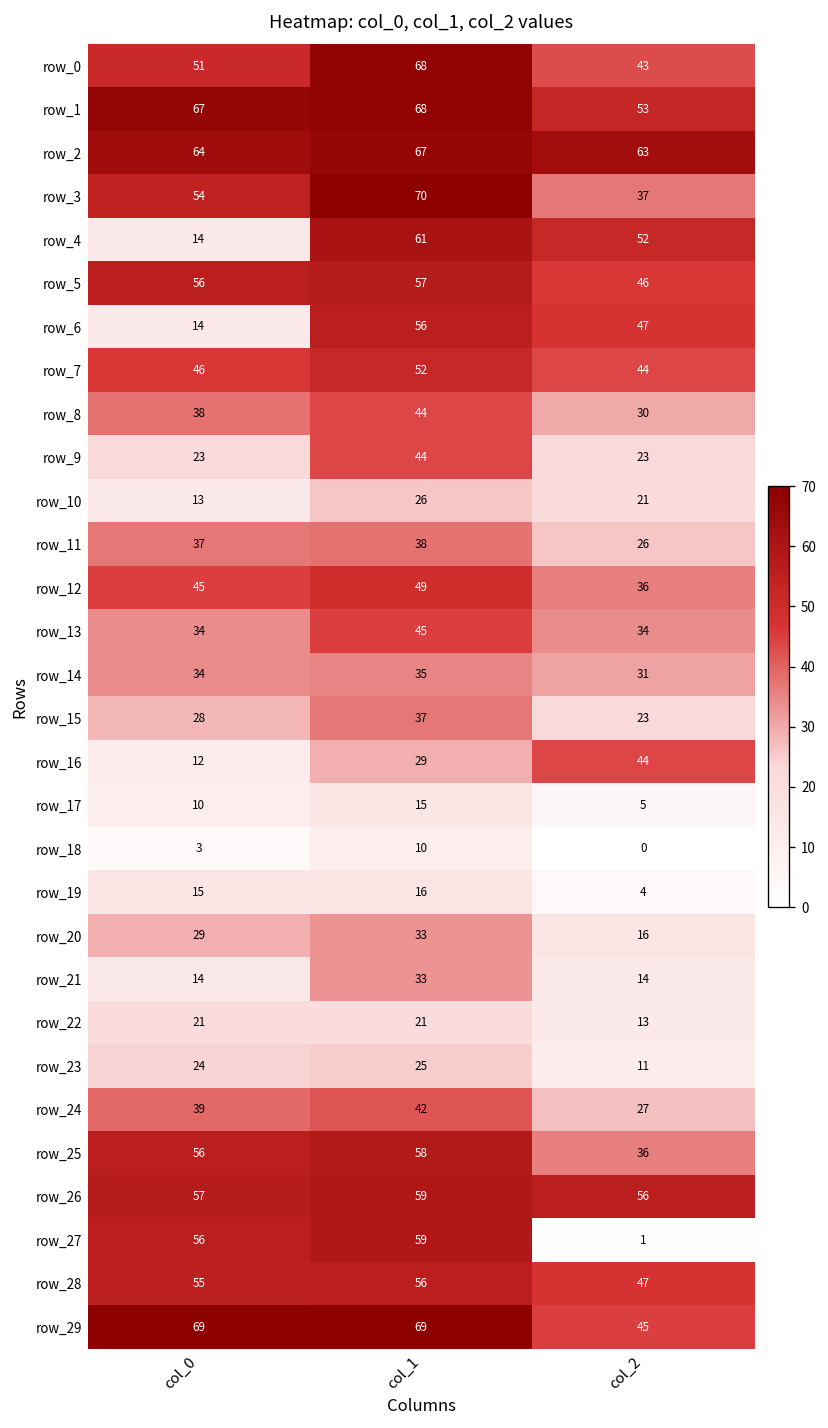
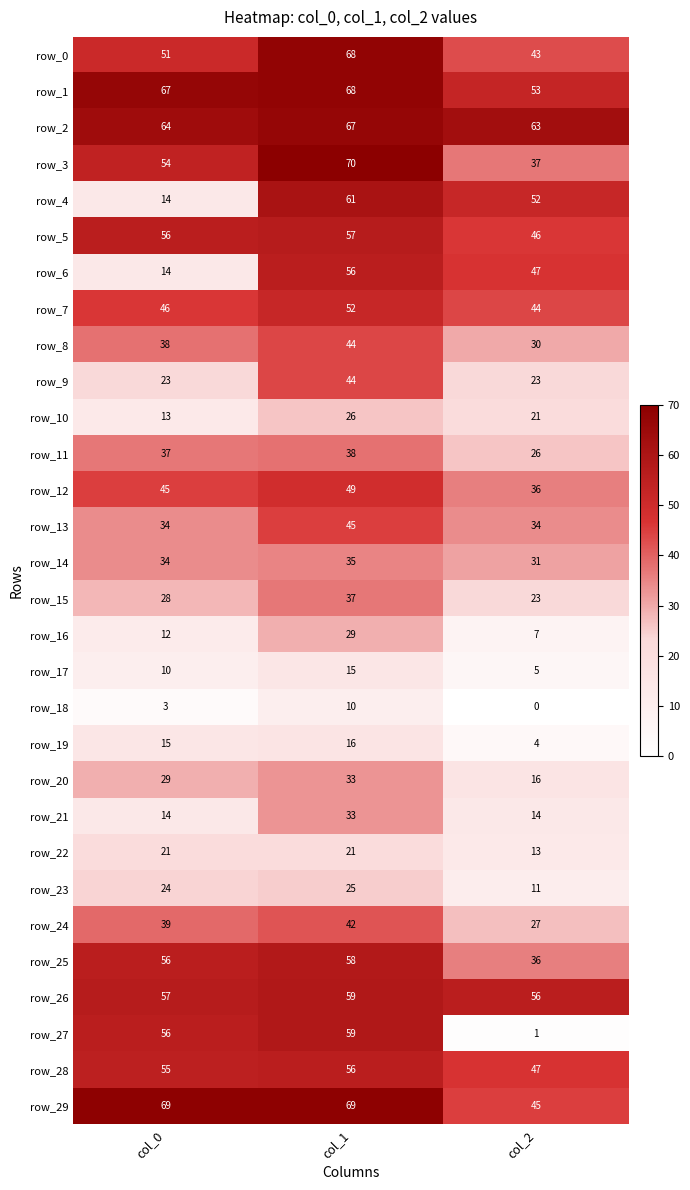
row_16, col_2: 44 -> 7
